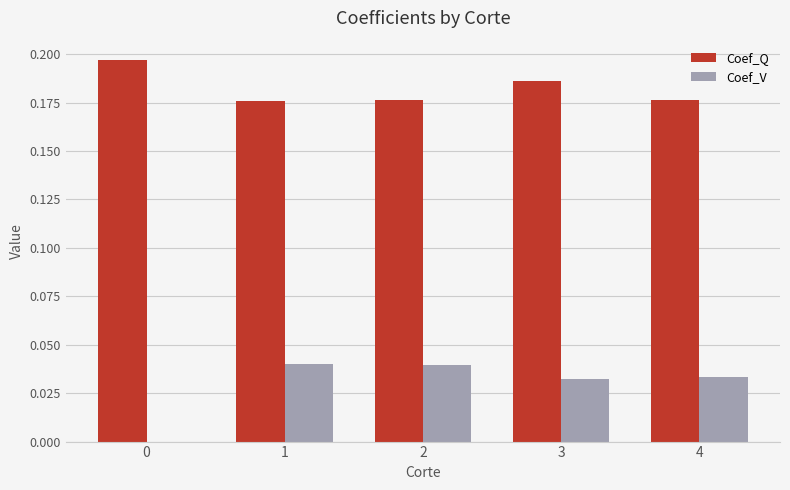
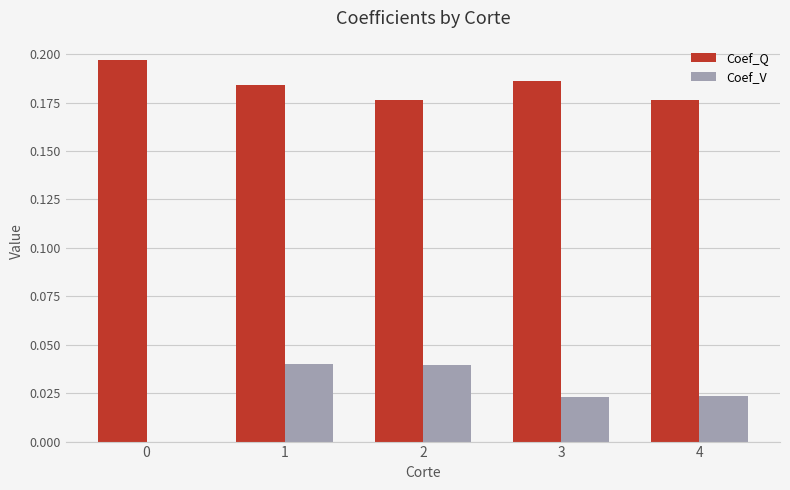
Coef_Q, 1: 0.176 -> 0.184
Coef_V, 3: 0.032 -> 0.023
Coef_V, 4: 0.033 -> 0.024
